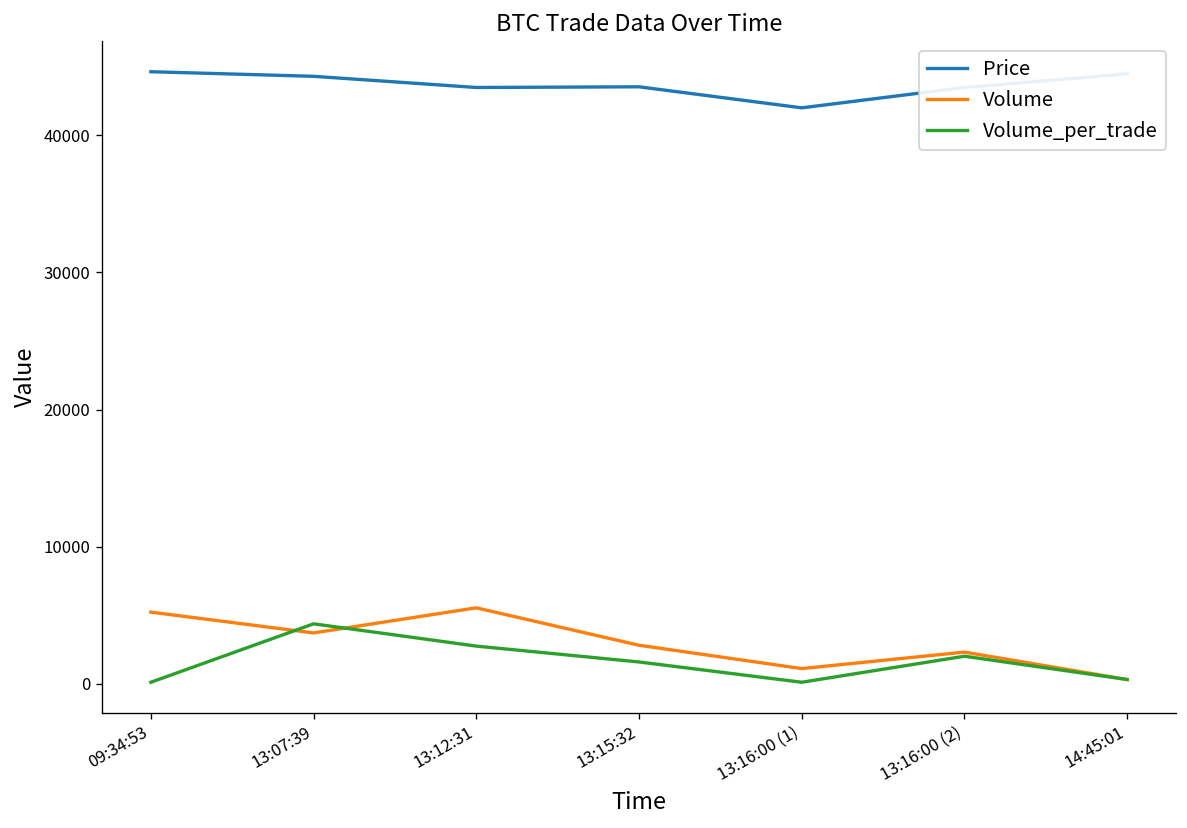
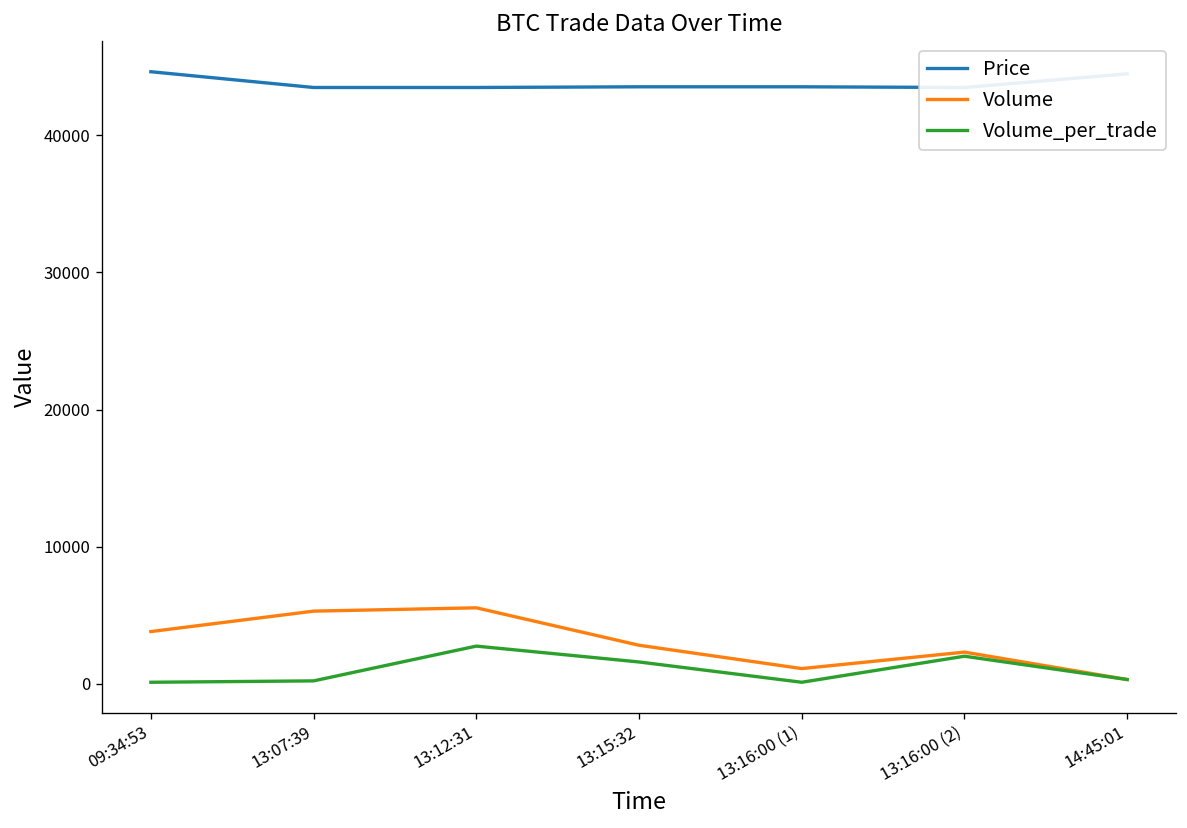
Volume, 09:34:53: 5200 -> 3800
Price, 13:07:39: 44300 -> 43500
Volume, 13:07:39: 3700 -> 5300
Volume_per_trade, 13:07:39: 4400 -> 200
Price, 13:16:00 (1): 42000 -> 43600
